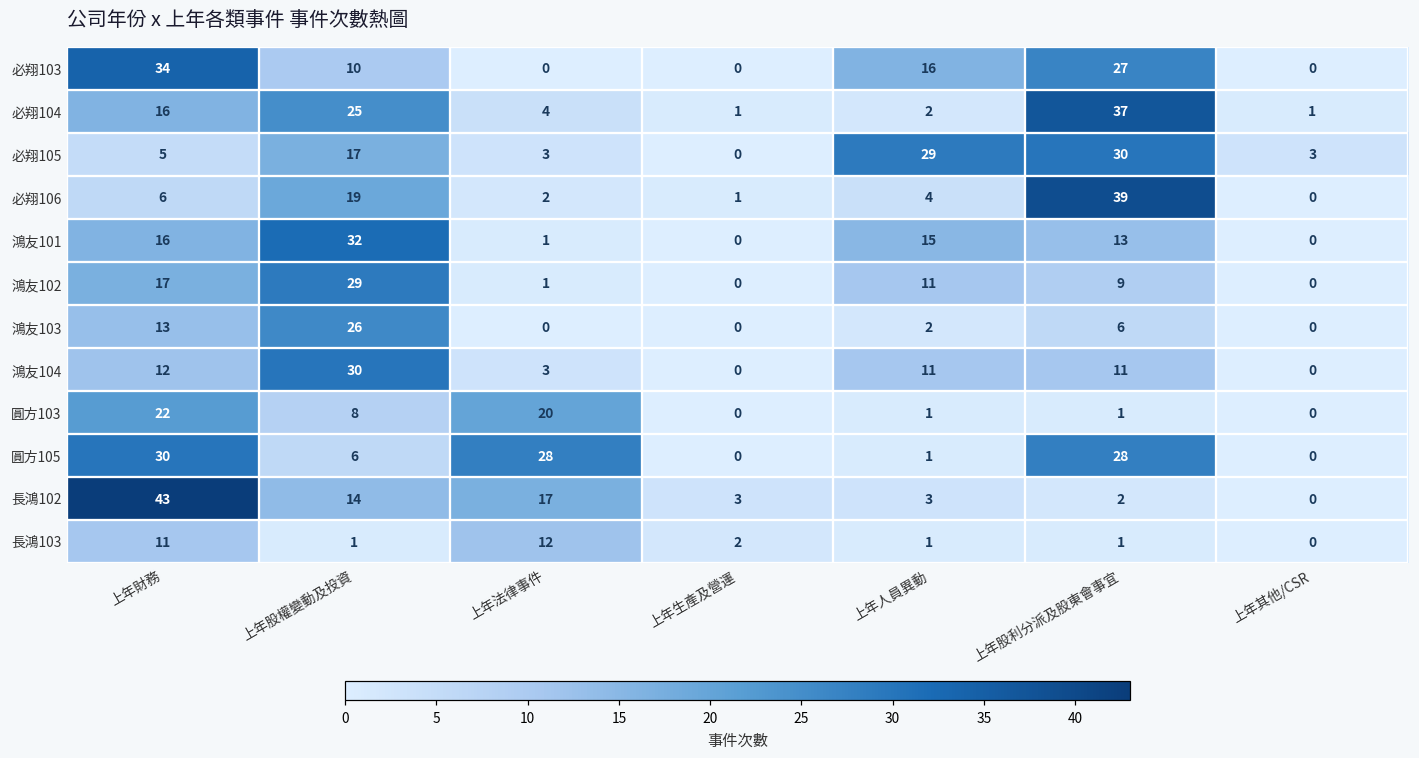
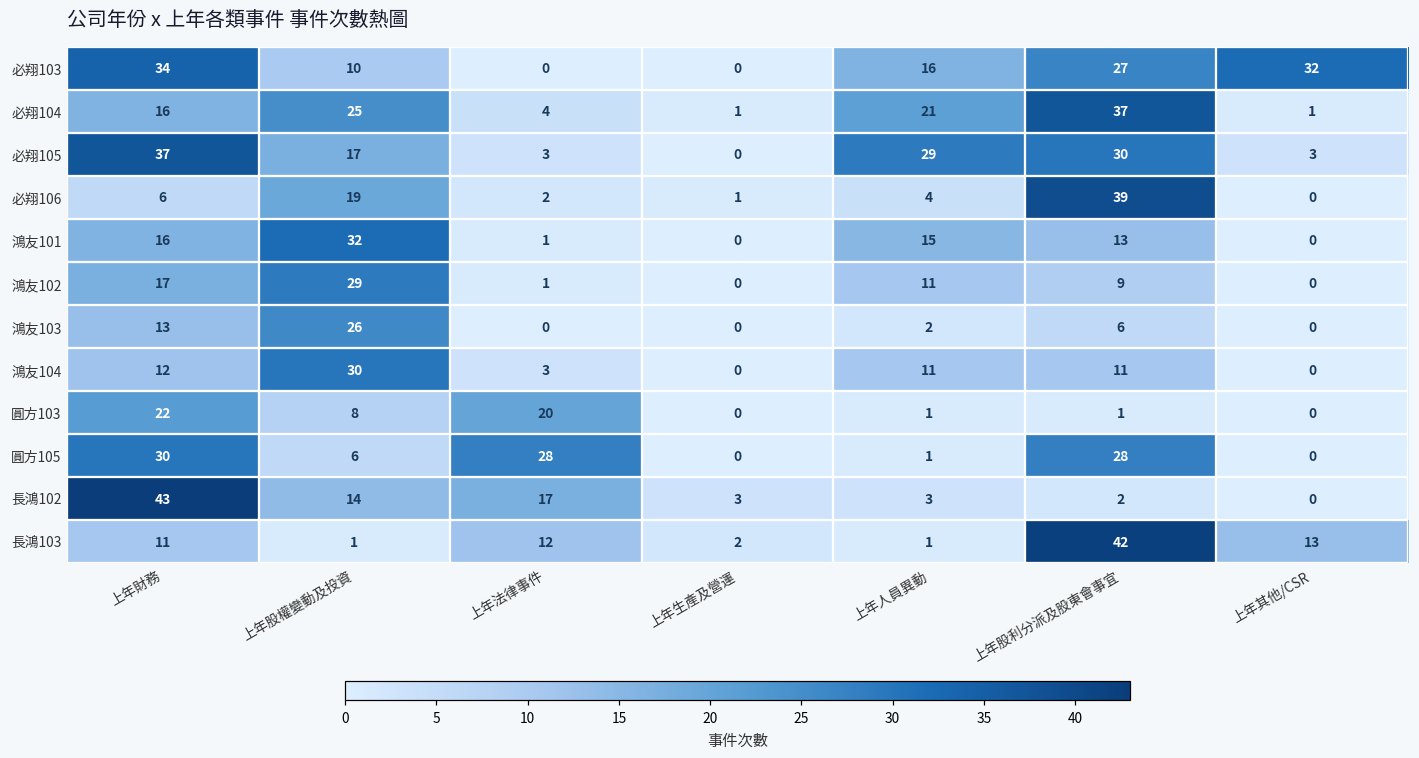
必翔103, 上年其他/CSR: 0 -> 32
必翔104, 上年人員異動: 2 -> 21
必翔105, 上年財務: 5 -> 37
長鴻103, 上年股利分派及股東會事宜: 1 -> 42
長鴻103, 上年其他/CSR: 0 -> 13
